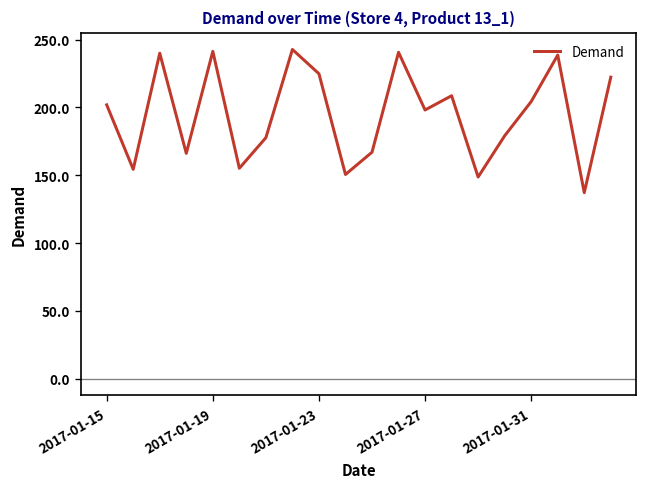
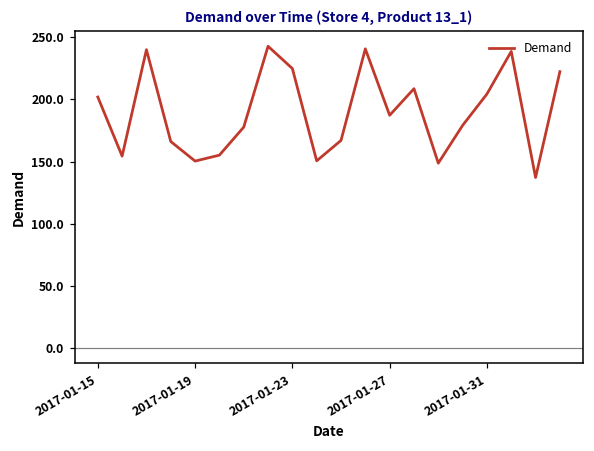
2017-01-19: 241 -> 150
2017-01-27: 198 -> 187
